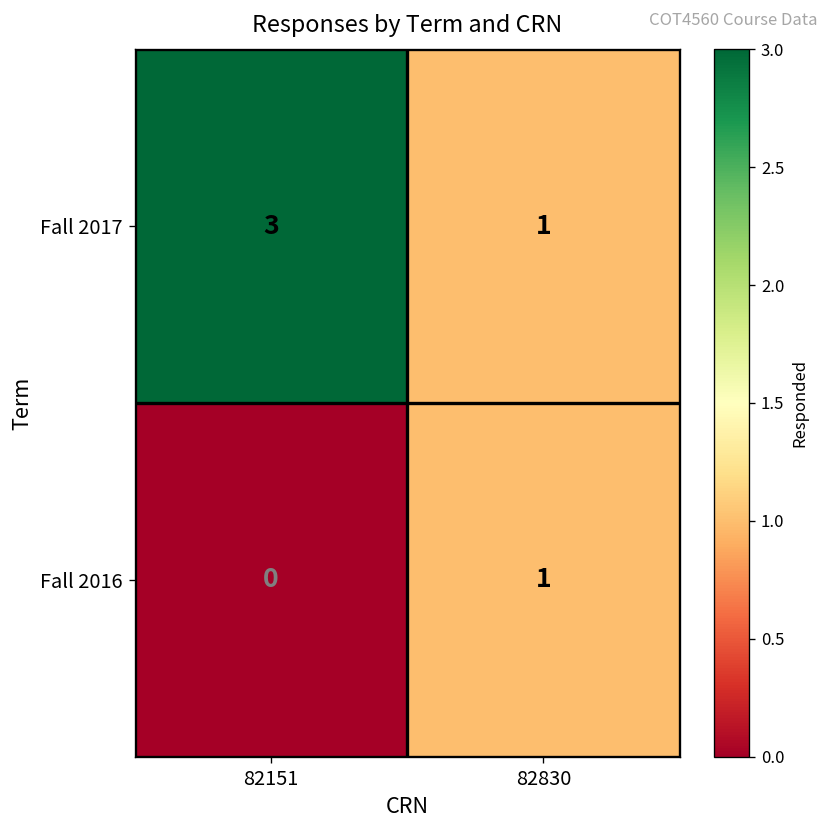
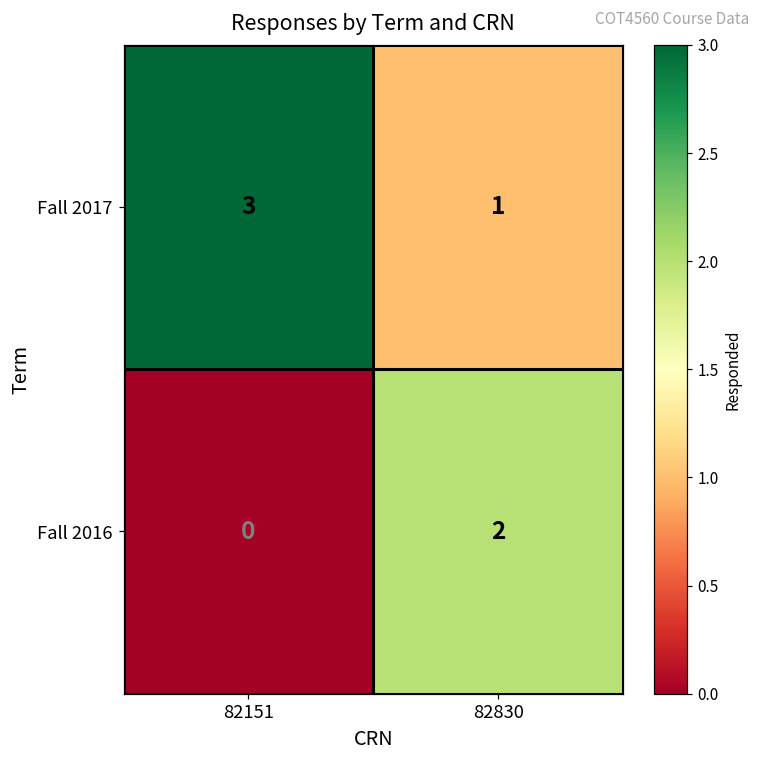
Fall 2016, 82830: 1 -> 2
